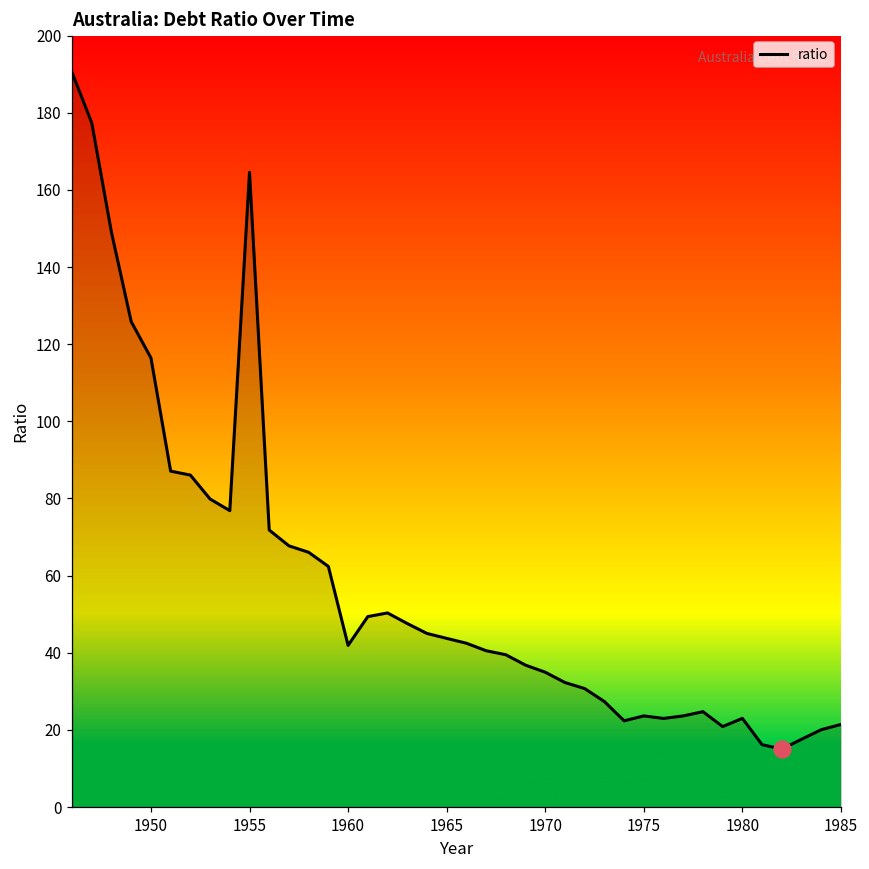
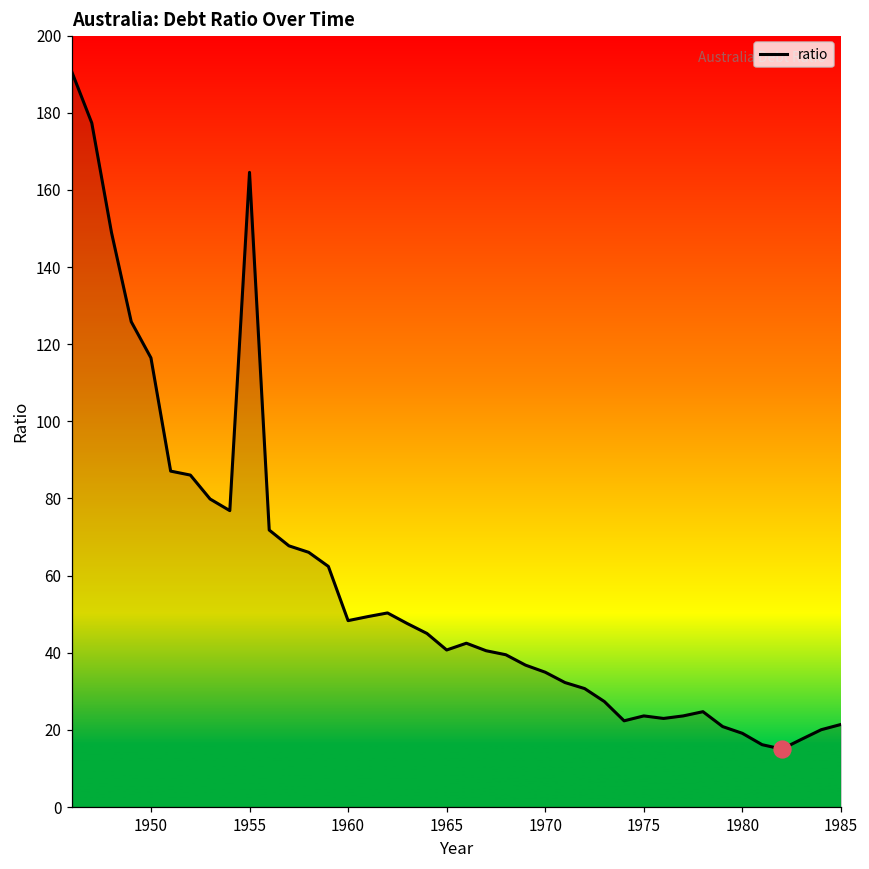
ratio, 1960: 42 -> 48
ratio, 1965: 44 -> 41
ratio, 1980: 23 -> 19
